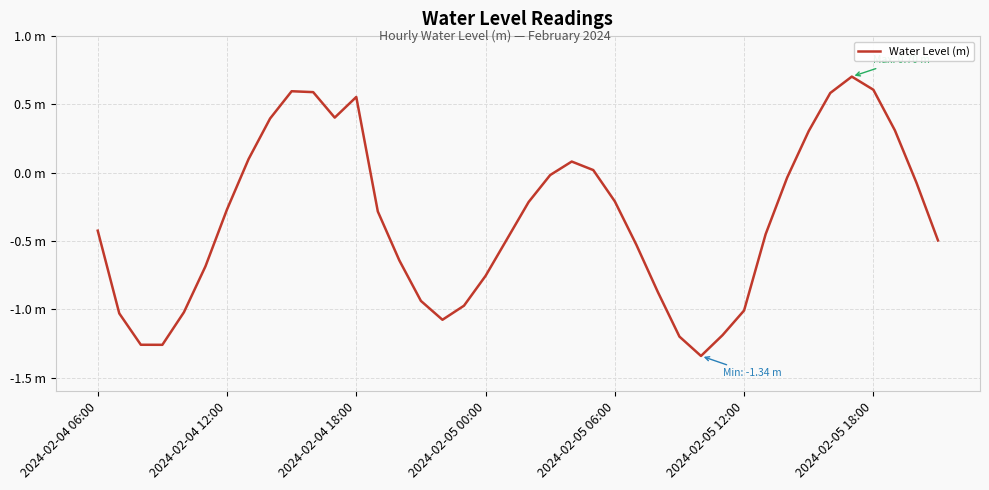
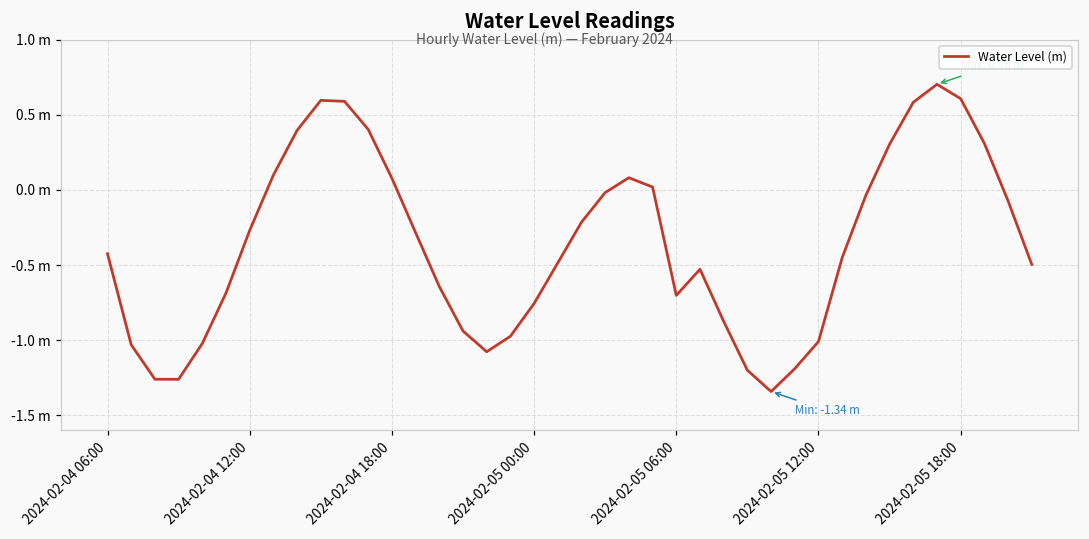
2024-02-04 18:00: 0.55 m -> 0.08 m
2024-02-05 06:00: -0.21 m -> -0.70 m
